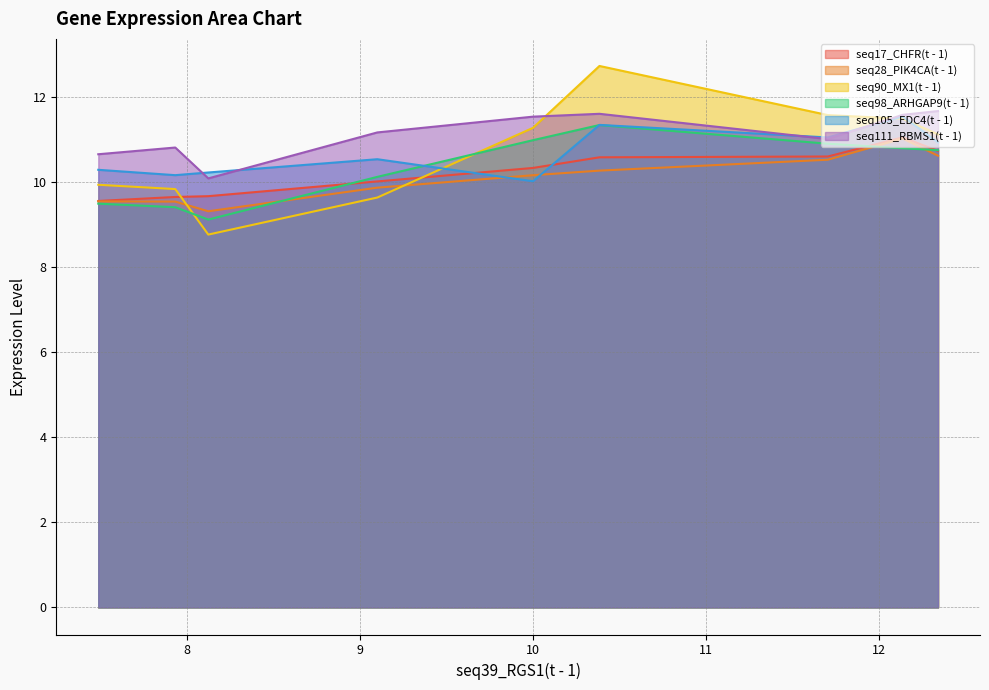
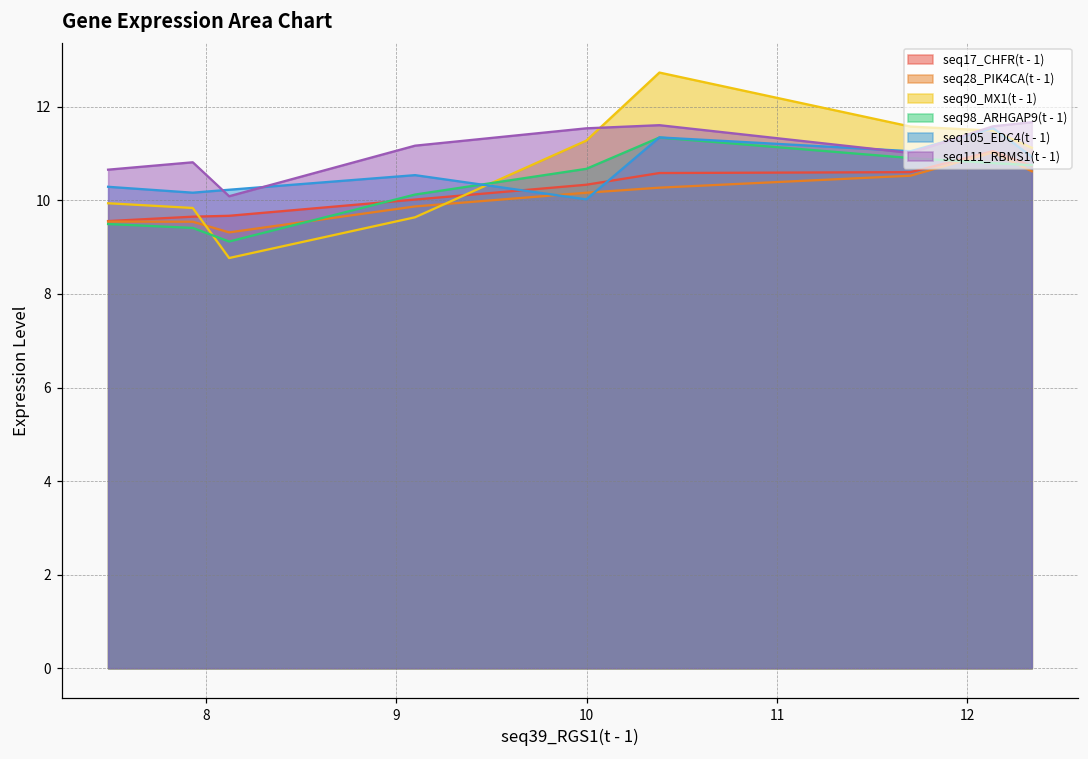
seq98_ARHGAP9(t - 1), 10: 11.0 -> 10.7
